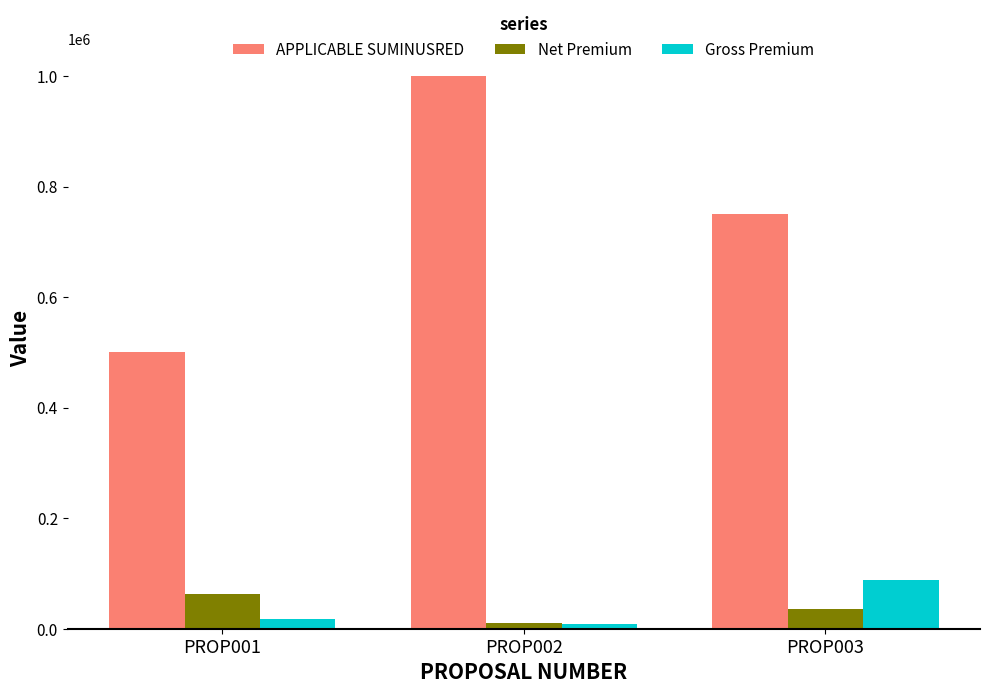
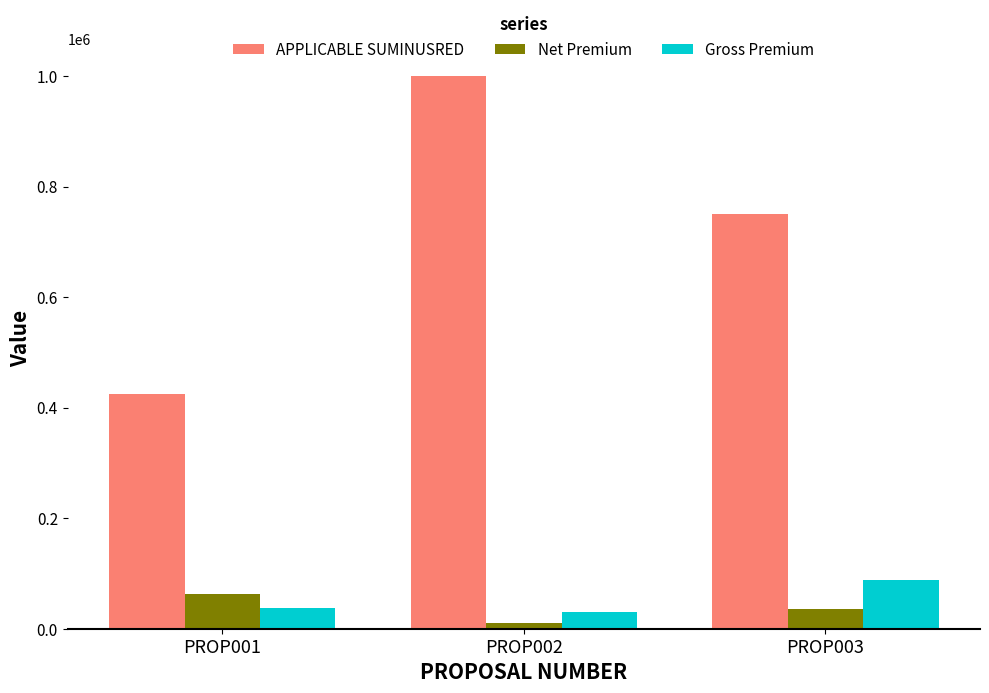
APPLICABLE SUMINUSRED, PROP001: 500000 -> 420000
Gross Premium, PROP001: 20000 -> 40000
Gross Premium, PROP002: 10000 -> 30000
